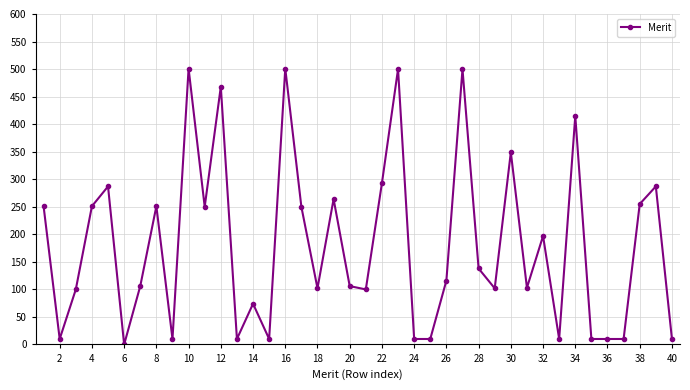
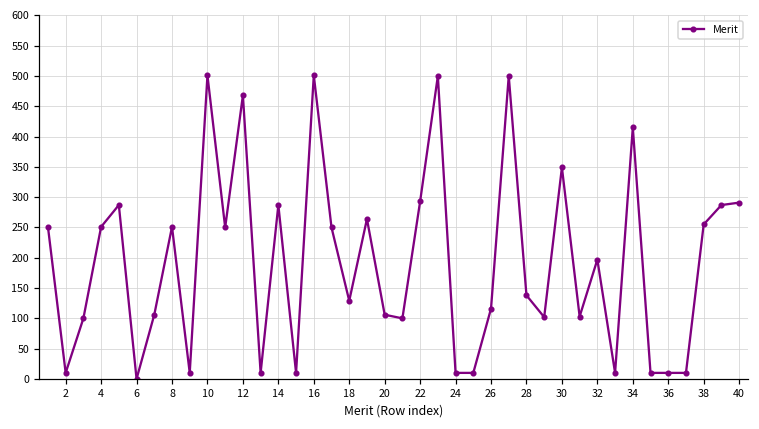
14: 70 -> 290
18: 100 -> 130
40: 10 -> 290
